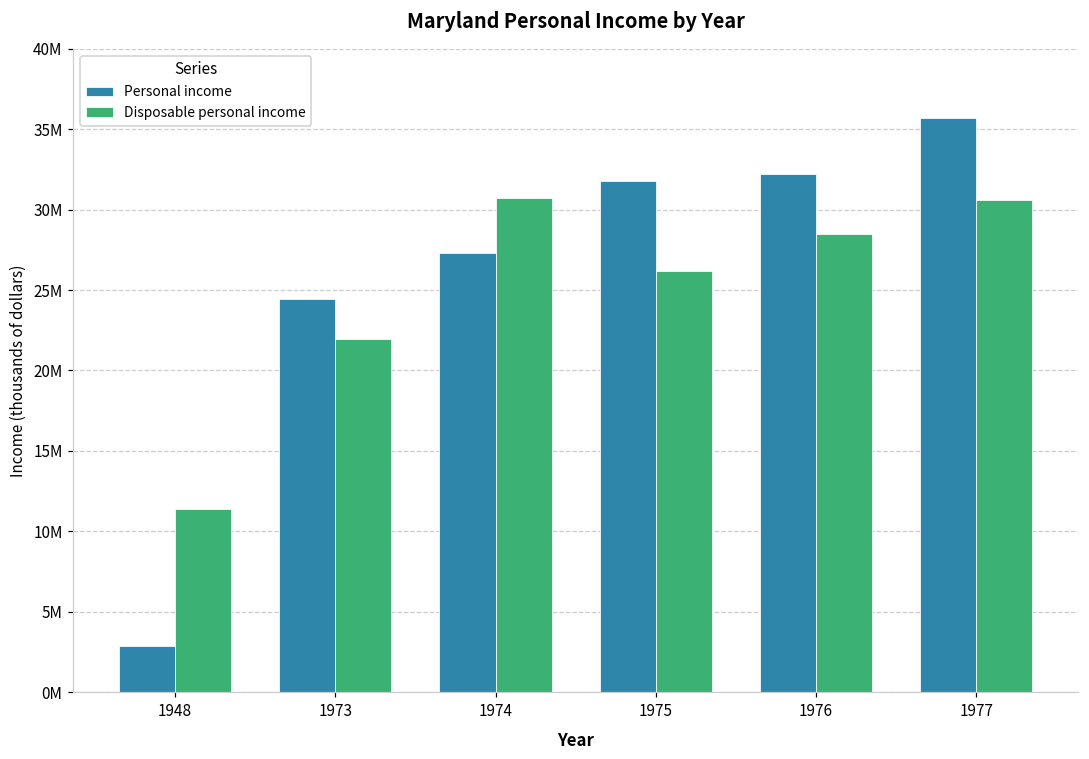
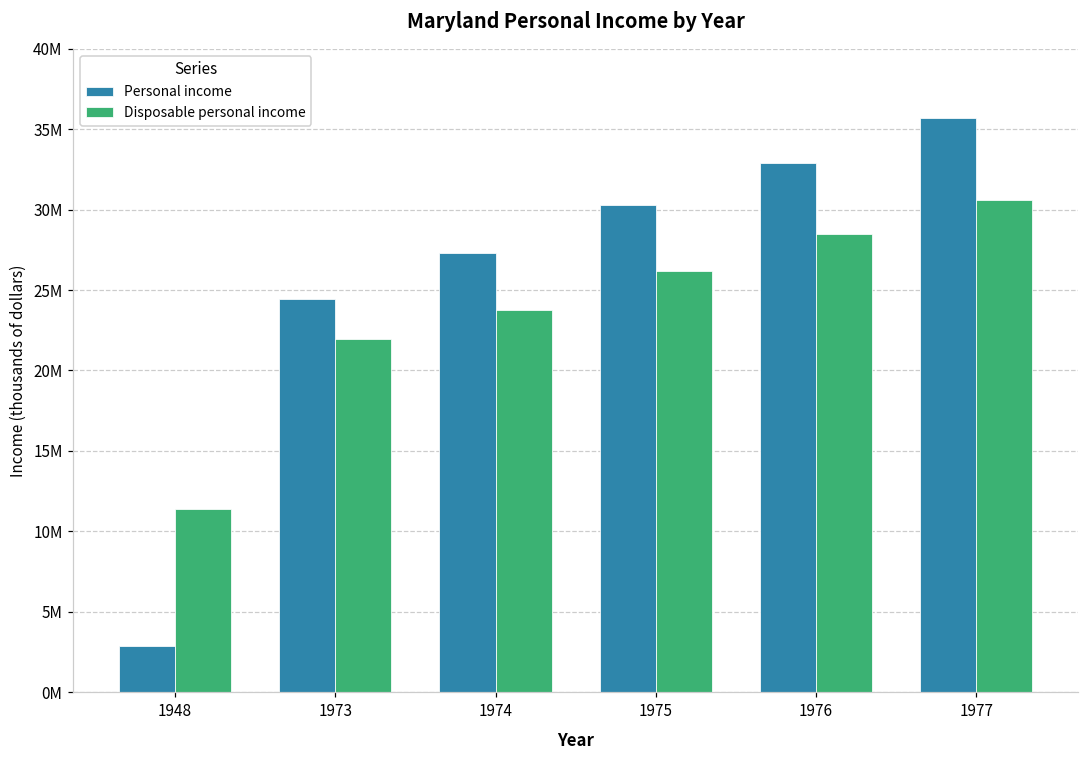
Disposable personal income, 1974: 30700000 -> 23800000
Personal income, 1975: 31800000 -> 30300000
Personal income, 1976: 32200000 -> 32900000
